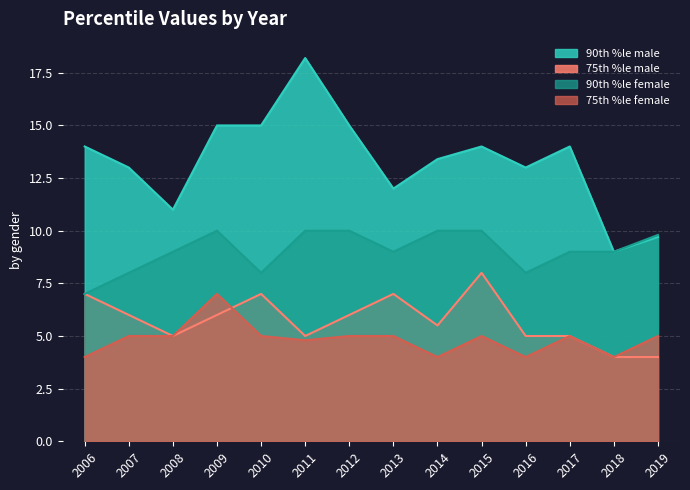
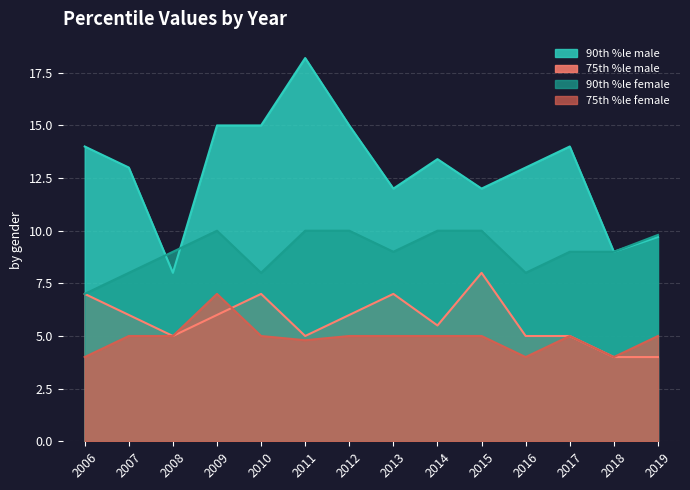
90th %le male, 2008: 11 -> 8
75th %le female, 2014: 4 -> 5
90th %le male, 2015: 14 -> 12
